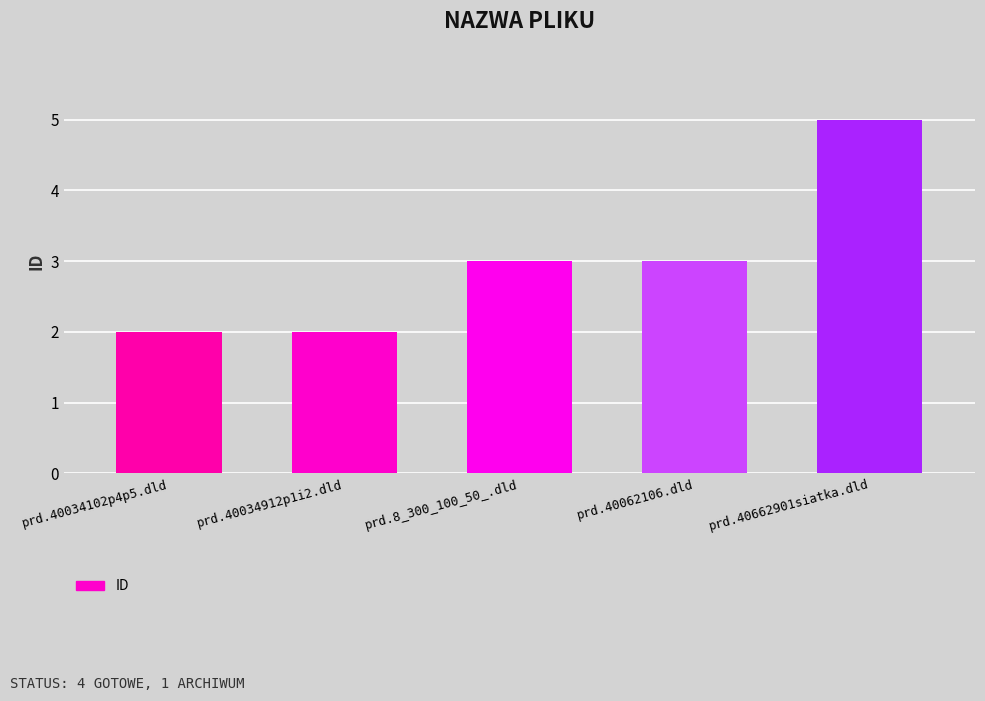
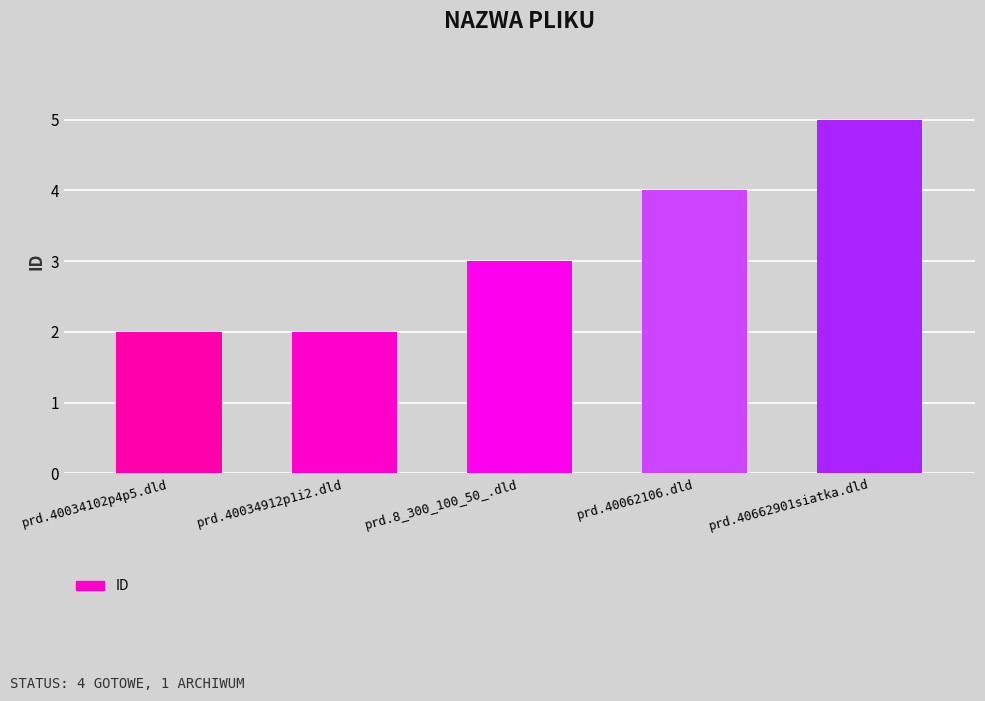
prd.40062106.dld: 3 -> 4
